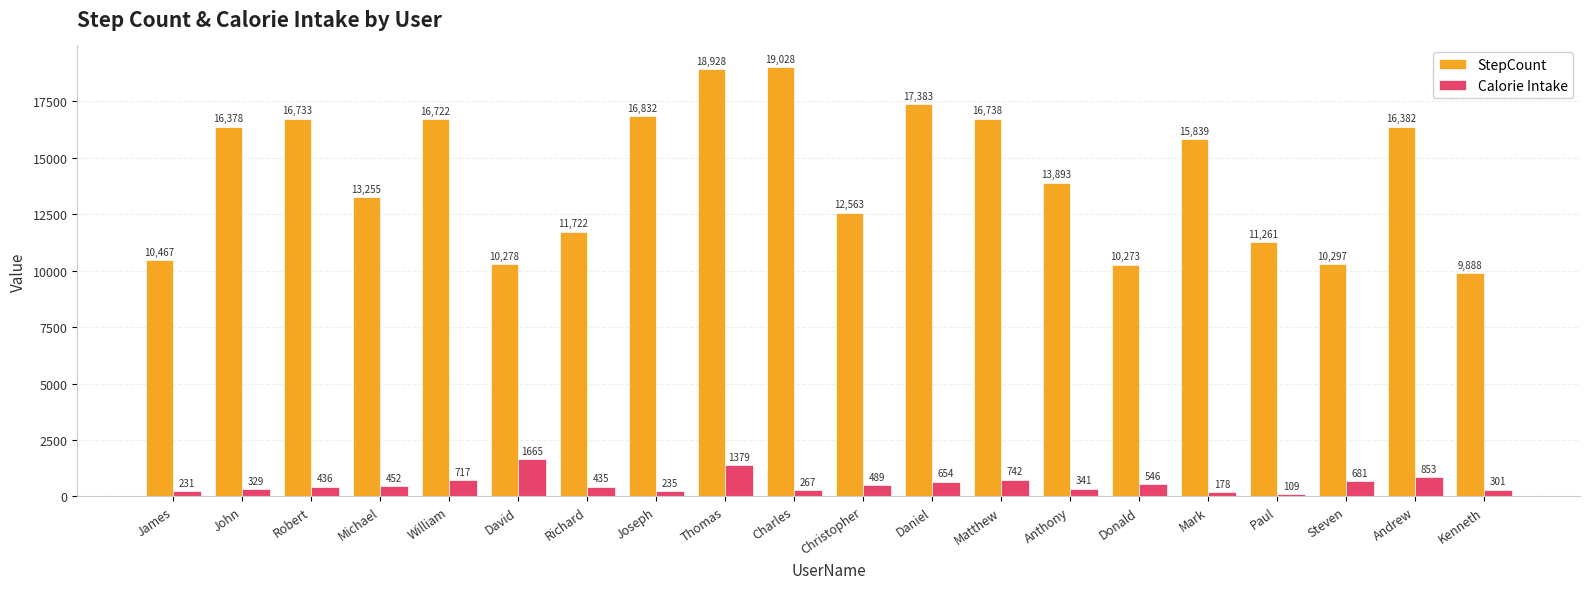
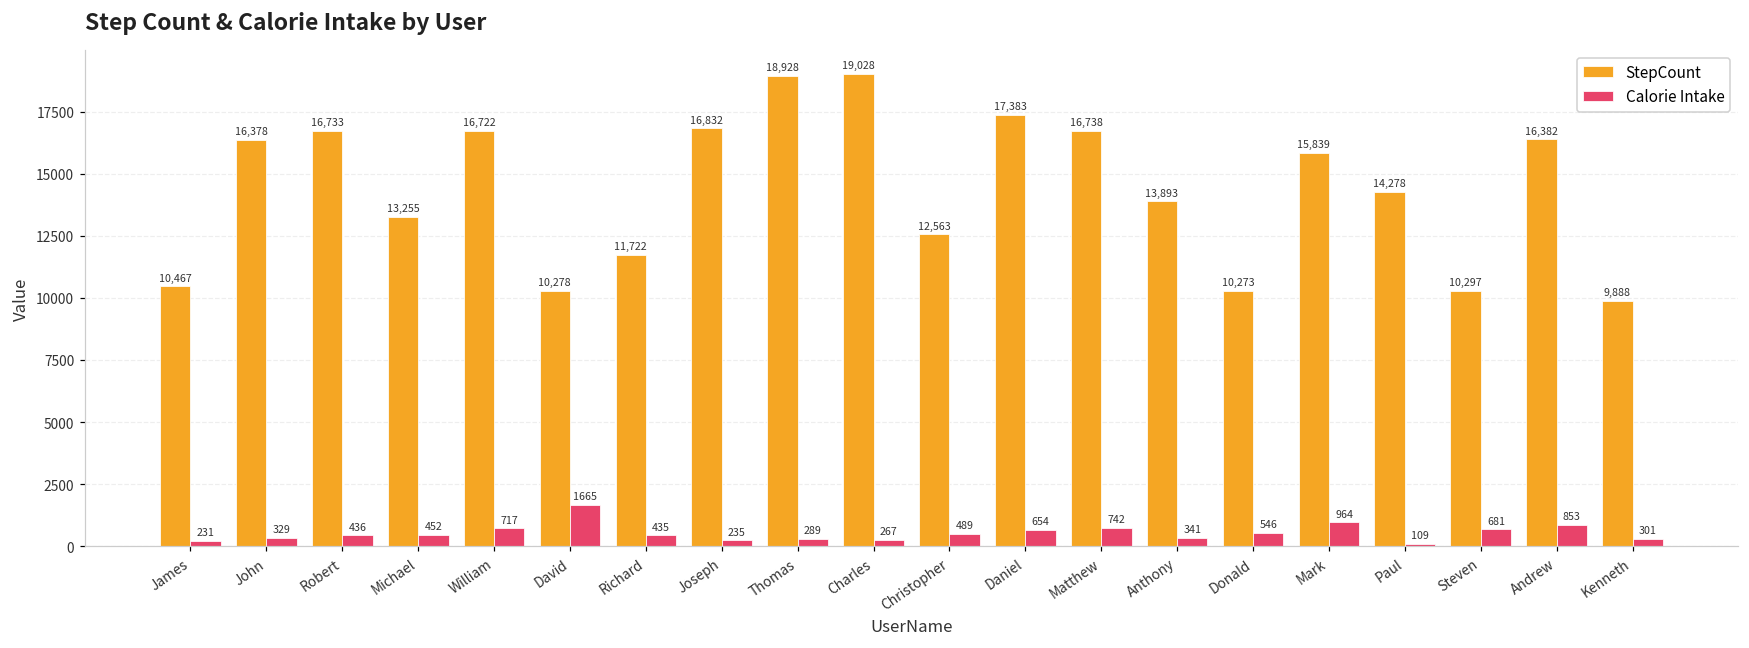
Calorie Intake, Thomas: 1379 -> 289
Calorie Intake, Mark: 178 -> 964
StepCount, Paul: 11,261 -> 14,278
